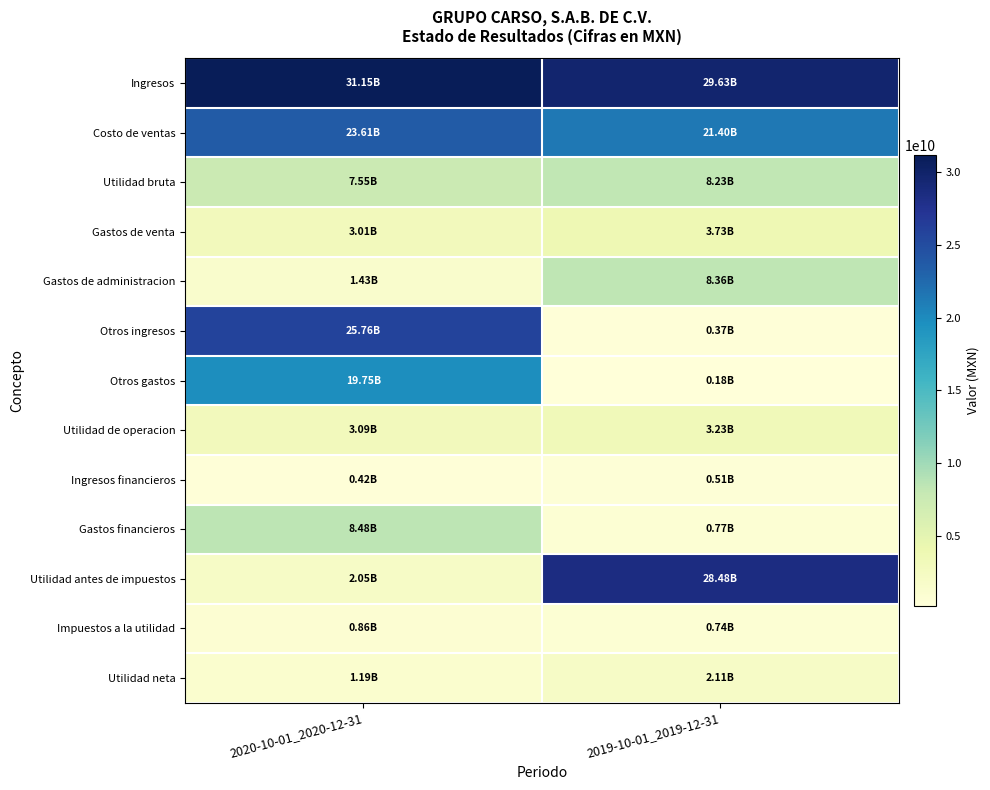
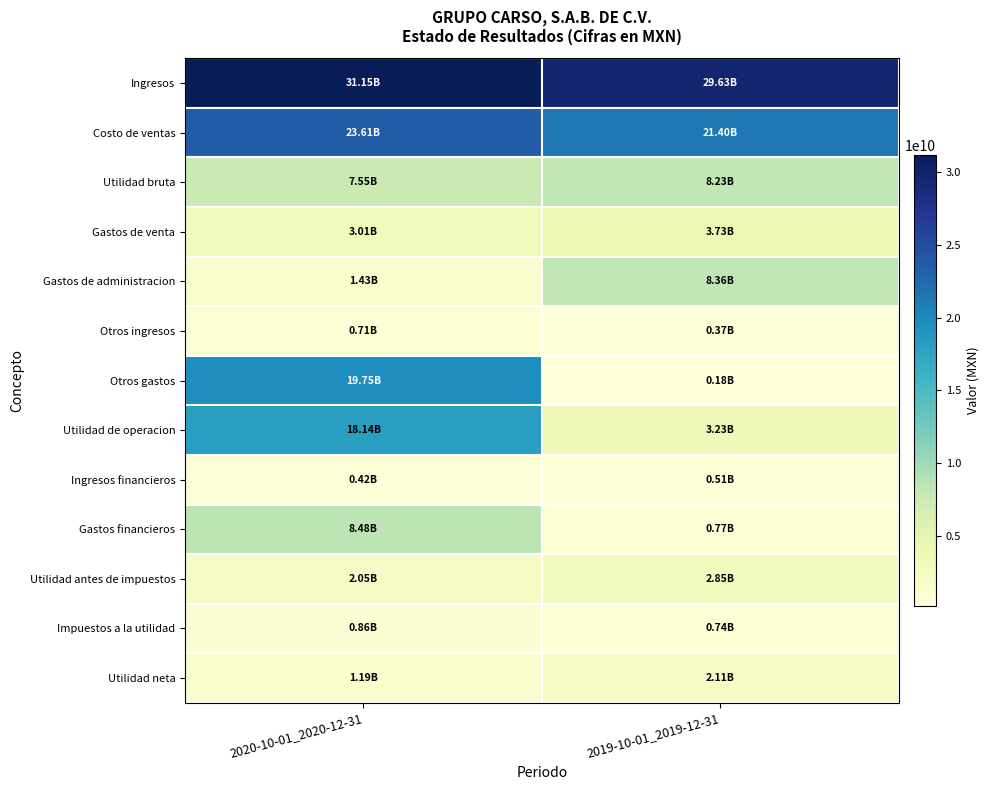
Otros ingresos, 2020-10-01_2020-12-31: 25.76B -> 0.71B
Utilidad de operacion, 2020-10-01_2020-12-31: 3.09B -> 18.14B
Utilidad antes de impuestos, 2019-10-01_2019-12-31: 28.48B -> 2.85B
